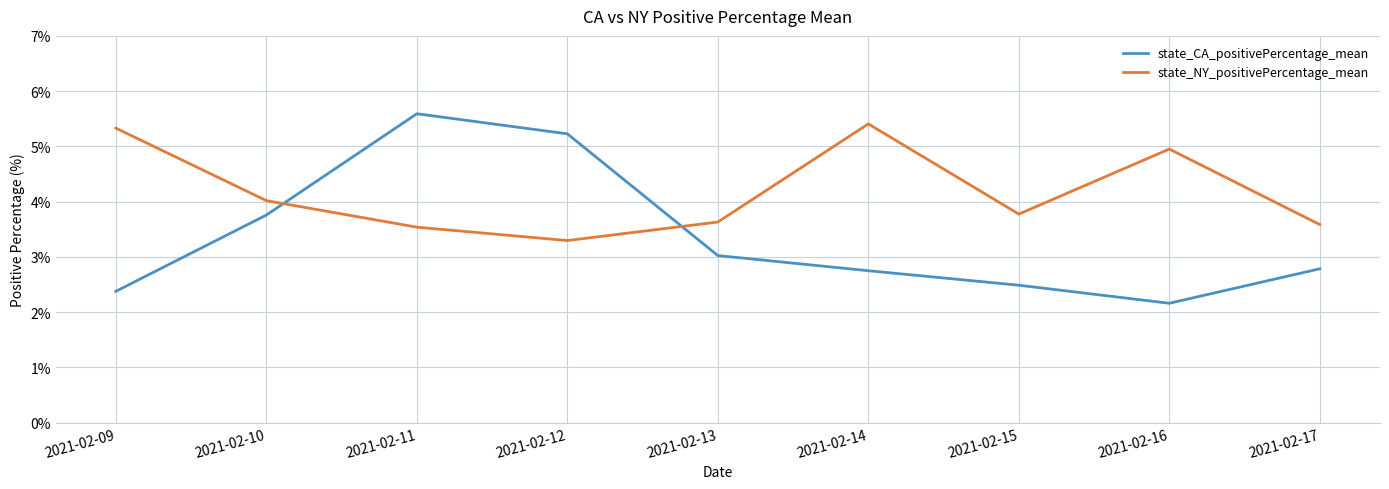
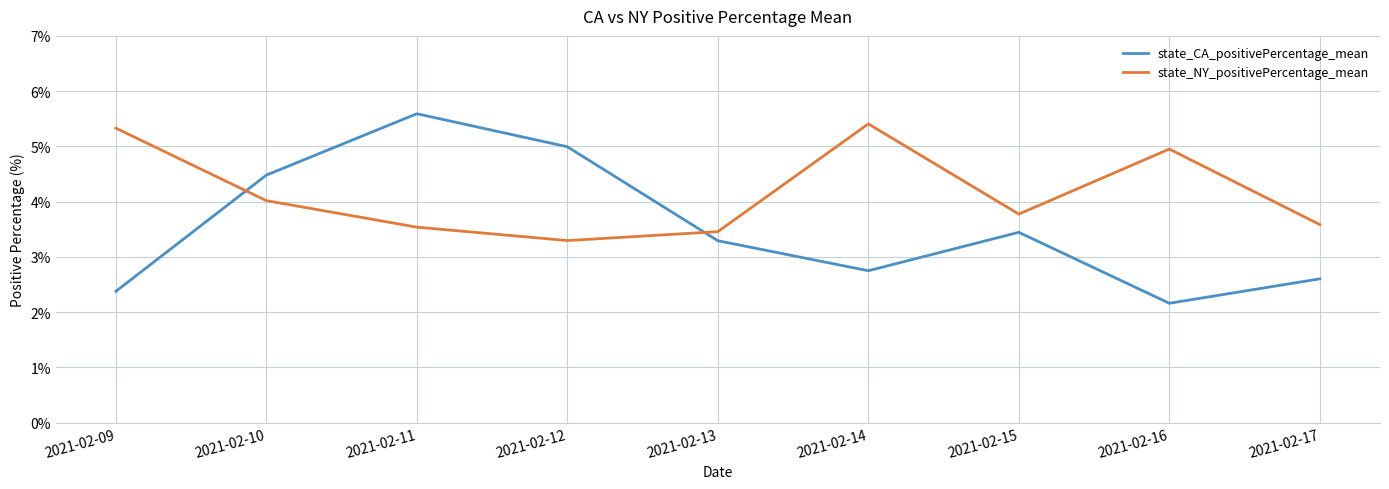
state_CA_positivePercentage_mean, 2021-02-10: 3.8% -> 4.5%
state_CA_positivePercentage_mean, 2021-02-12: 5.2% -> 5.0%
state_CA_positivePercentage_mean, 2021-02-13: 3.0% -> 3.3%
state_NY_positivePercentage_mean, 2021-02-13: 3.6% -> 3.5%
state_CA_positivePercentage_mean, 2021-02-15: 2.5% -> 3.4%
state_CA_positivePercentage_mean, 2021-02-17: 2.8% -> 2.6%
